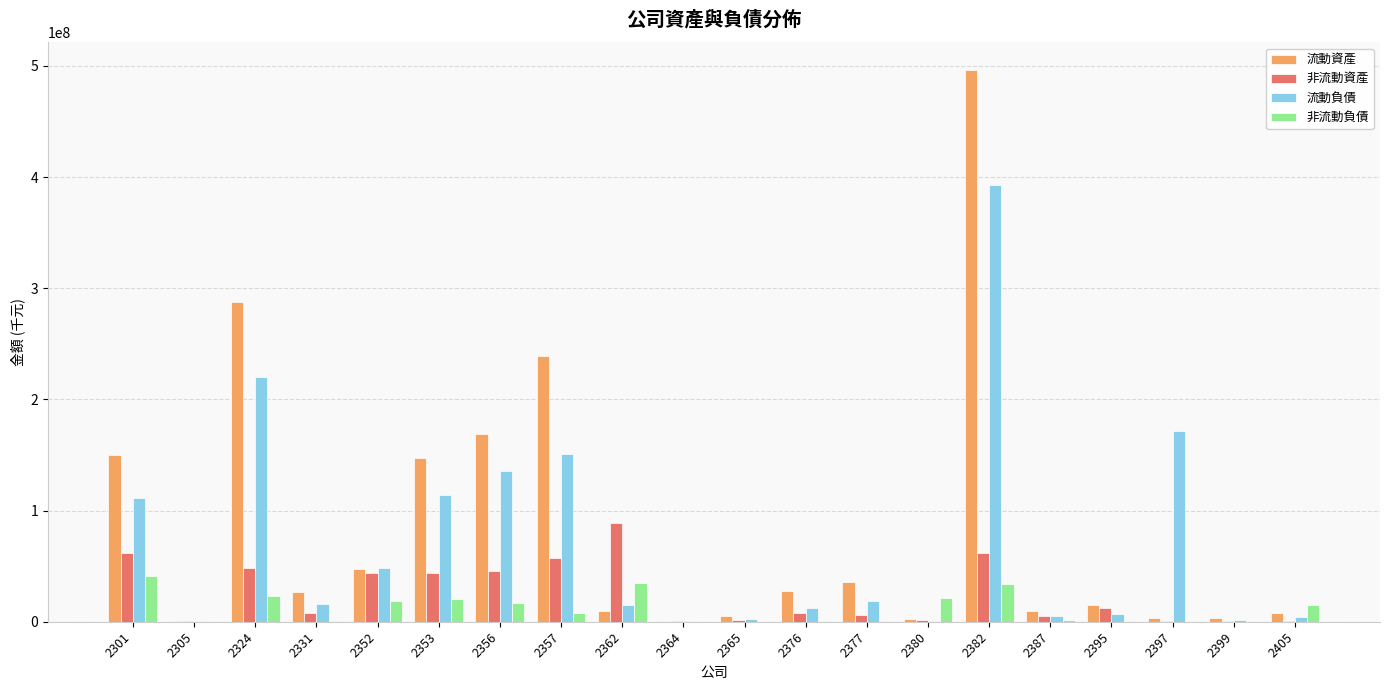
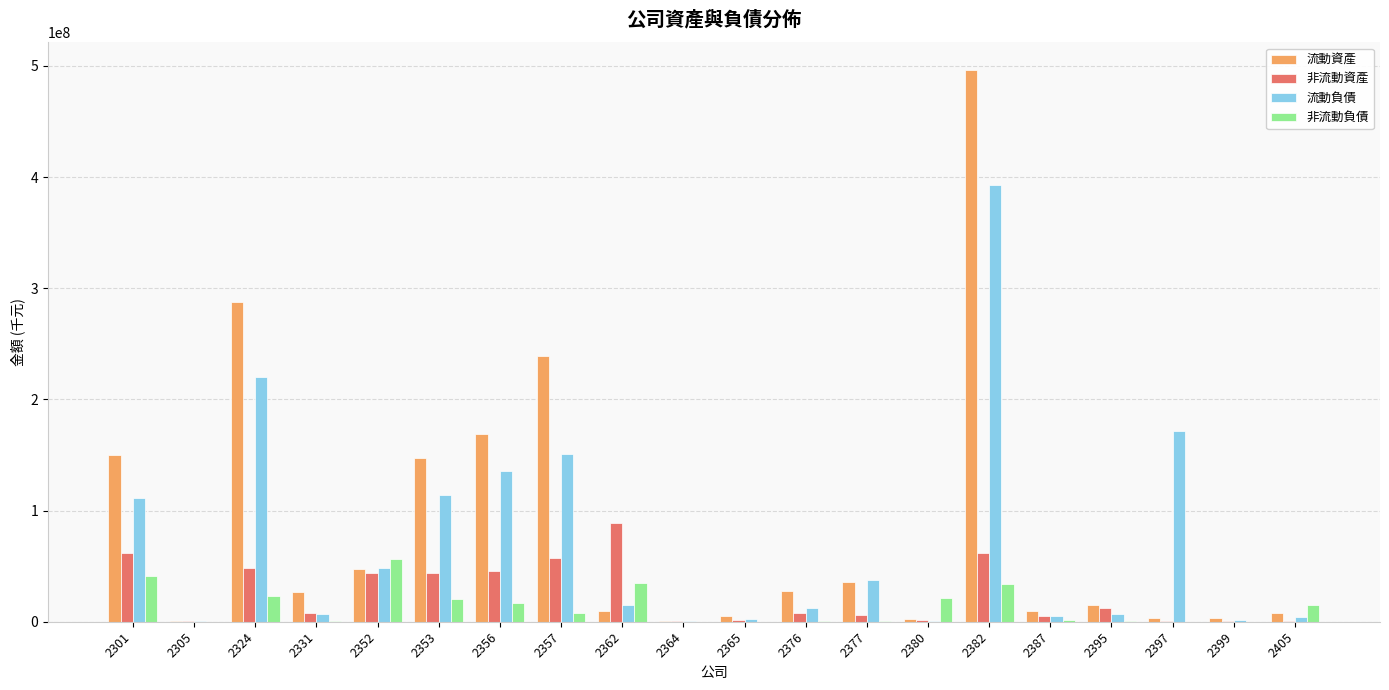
流動負債, 2331: 16000000 -> 7000000
非流動負債, 2352: 18000000 -> 56000000
流動負債, 2377: 18000000 -> 38000000
